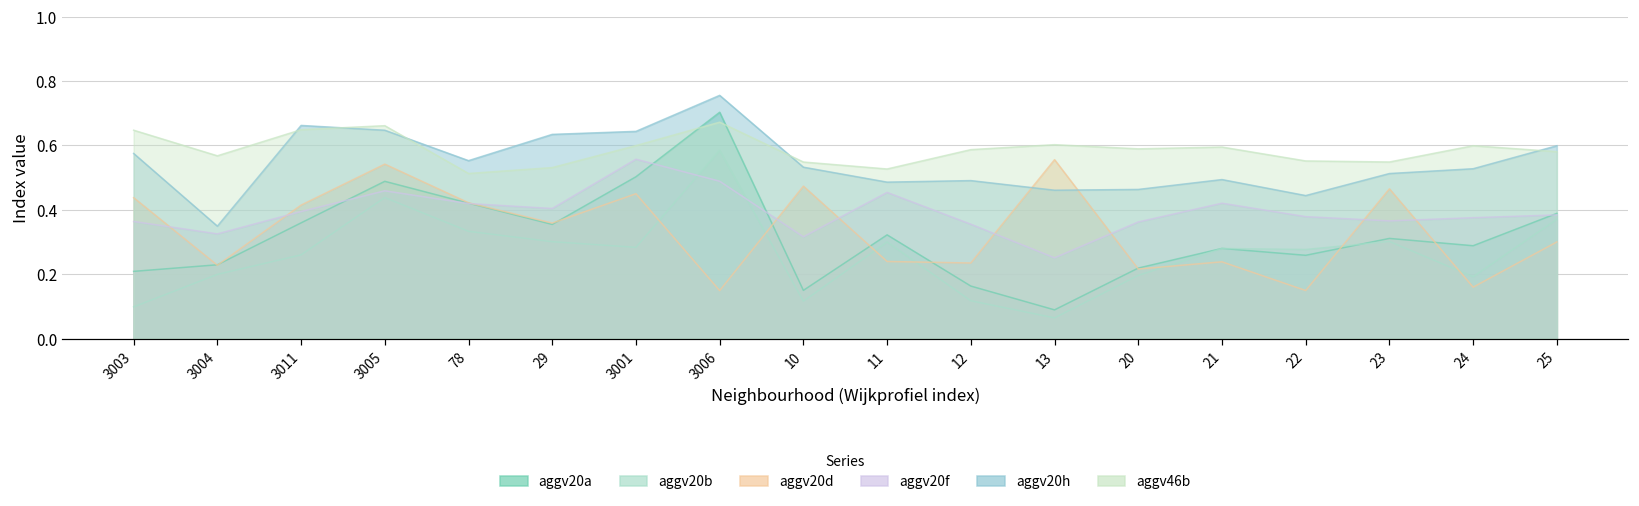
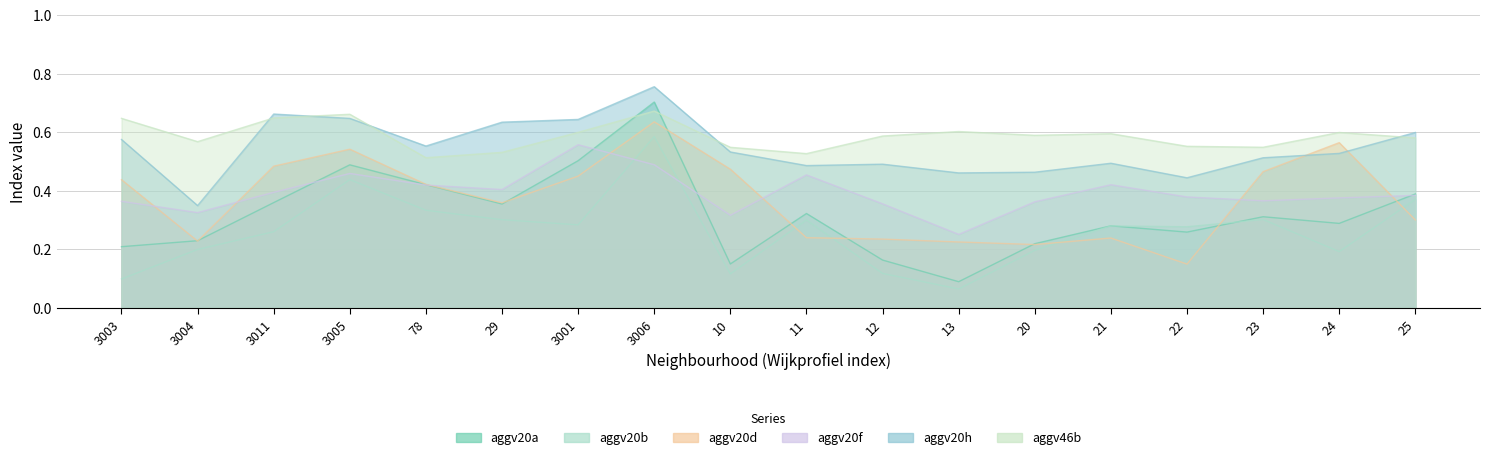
aggv20d, 3011: 0.41 -> 0.48
aggv20d, 3006: 0.15 -> 0.64
aggv20d, 13: 0.56 -> 0.22
aggv20d, 24: 0.16 -> 0.56
